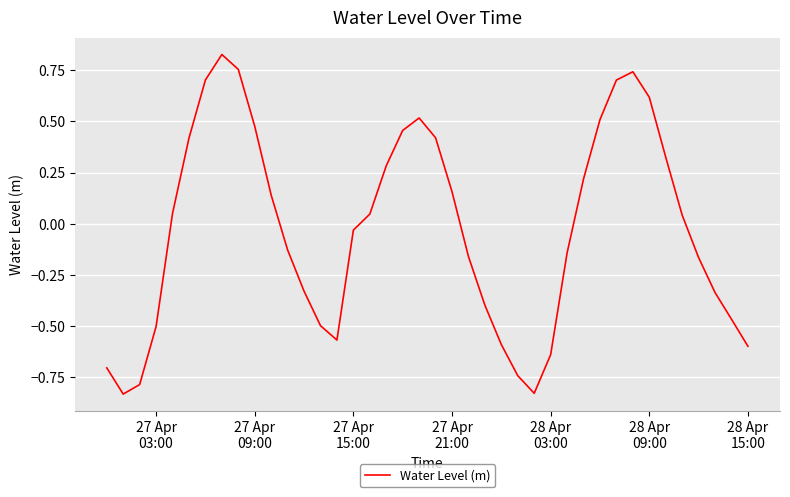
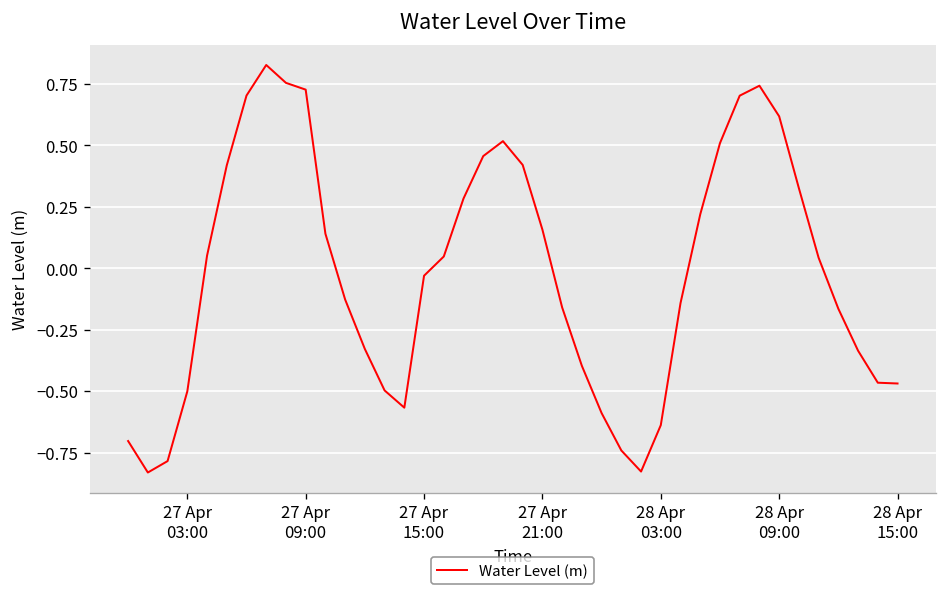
27 Apr 09:00: 0.48 -> 0.73
28 Apr 15:00: -0.60 -> -0.47
